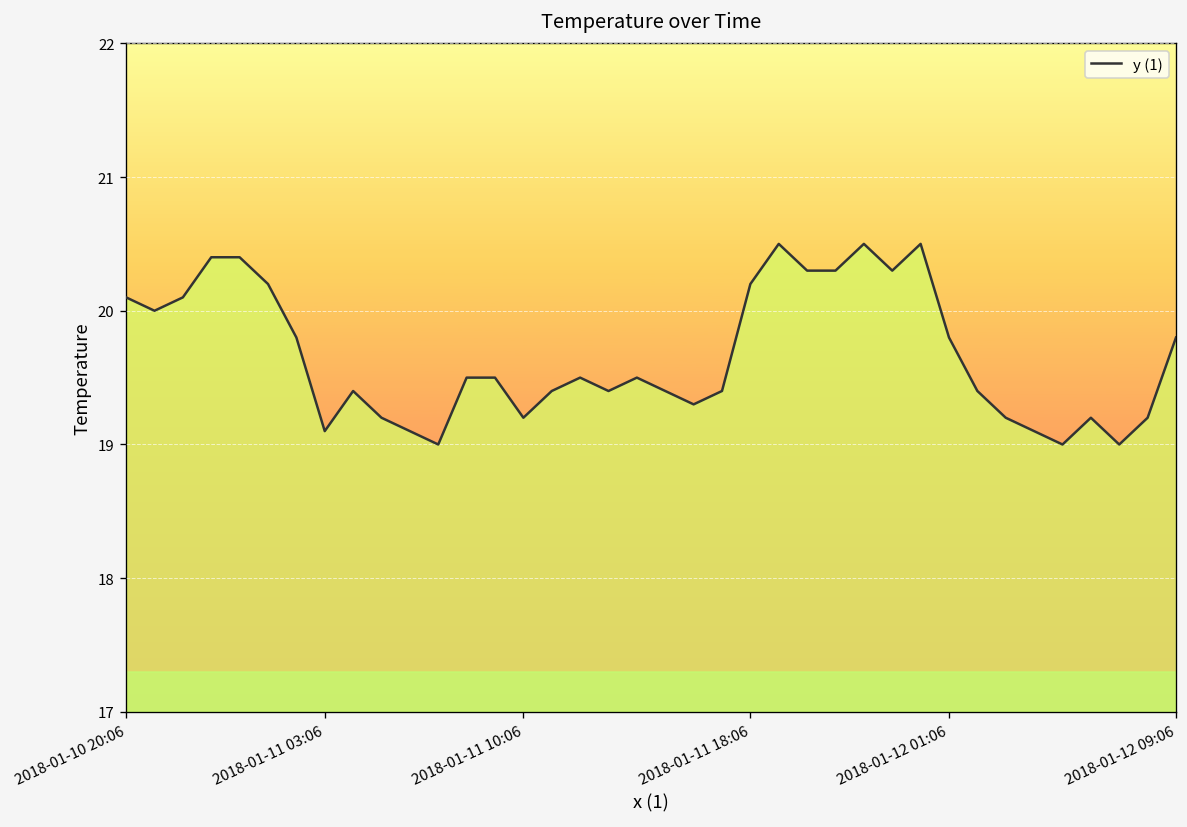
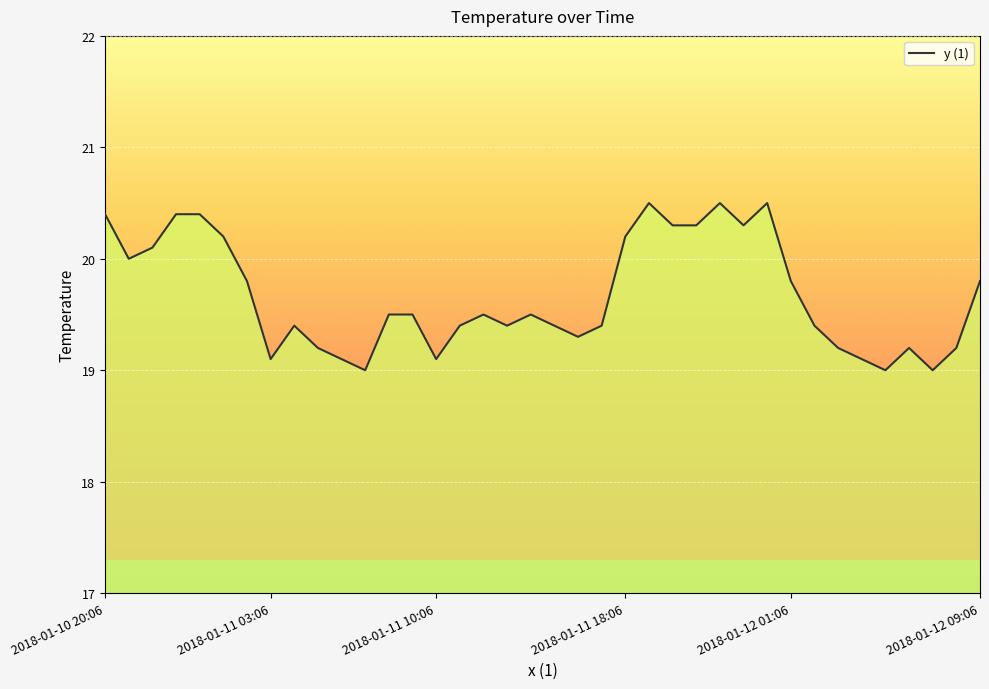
2018-01-10 20:06: 20.1 -> 20.4
2018-01-11 10:06: 19.2 -> 19.1
